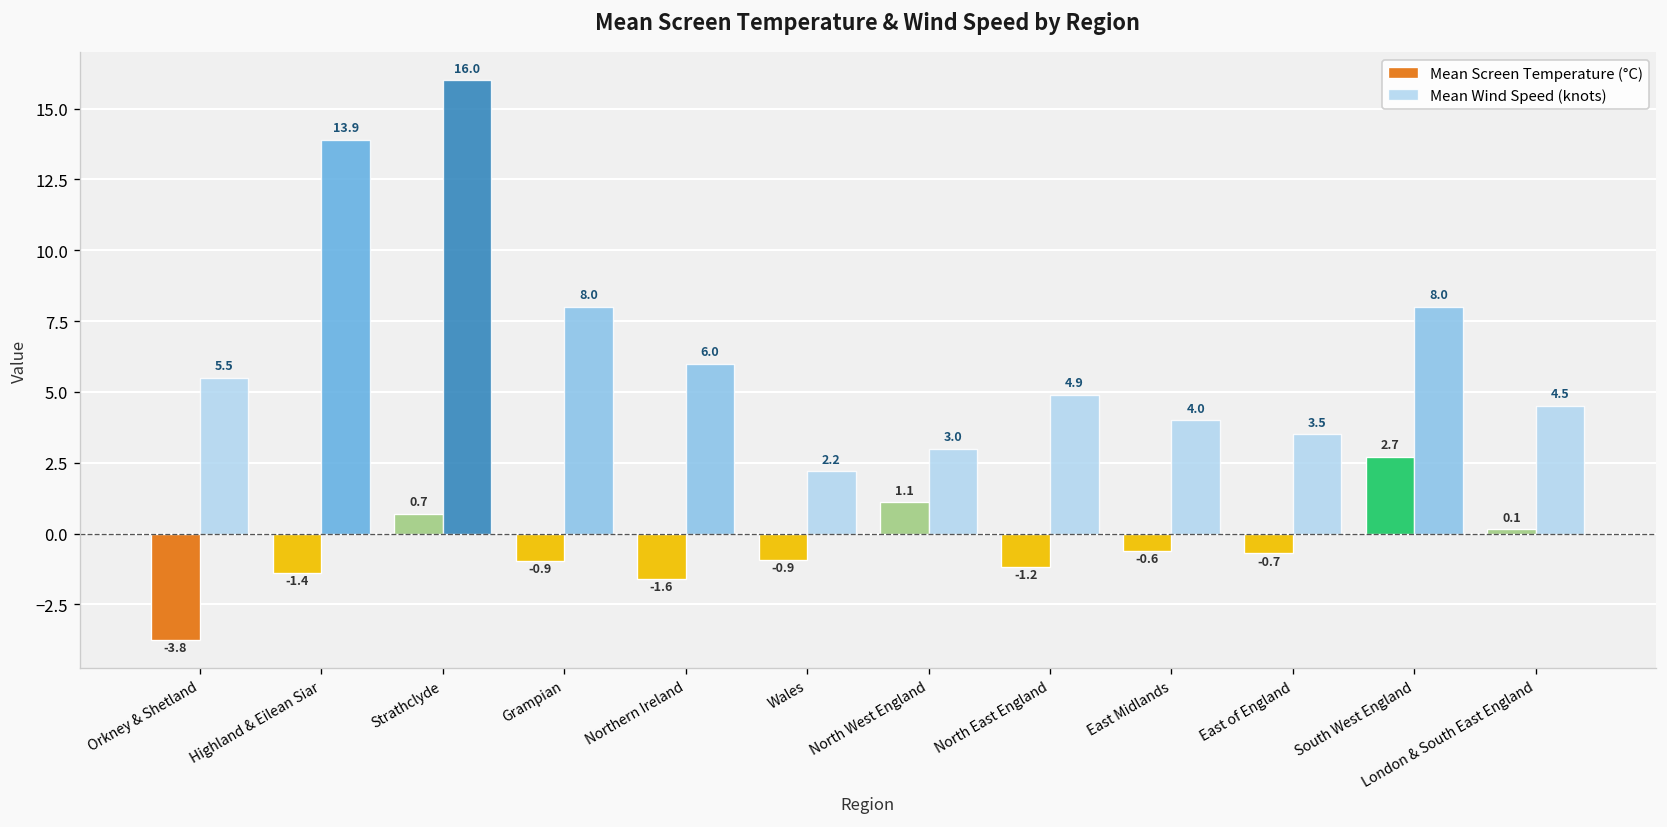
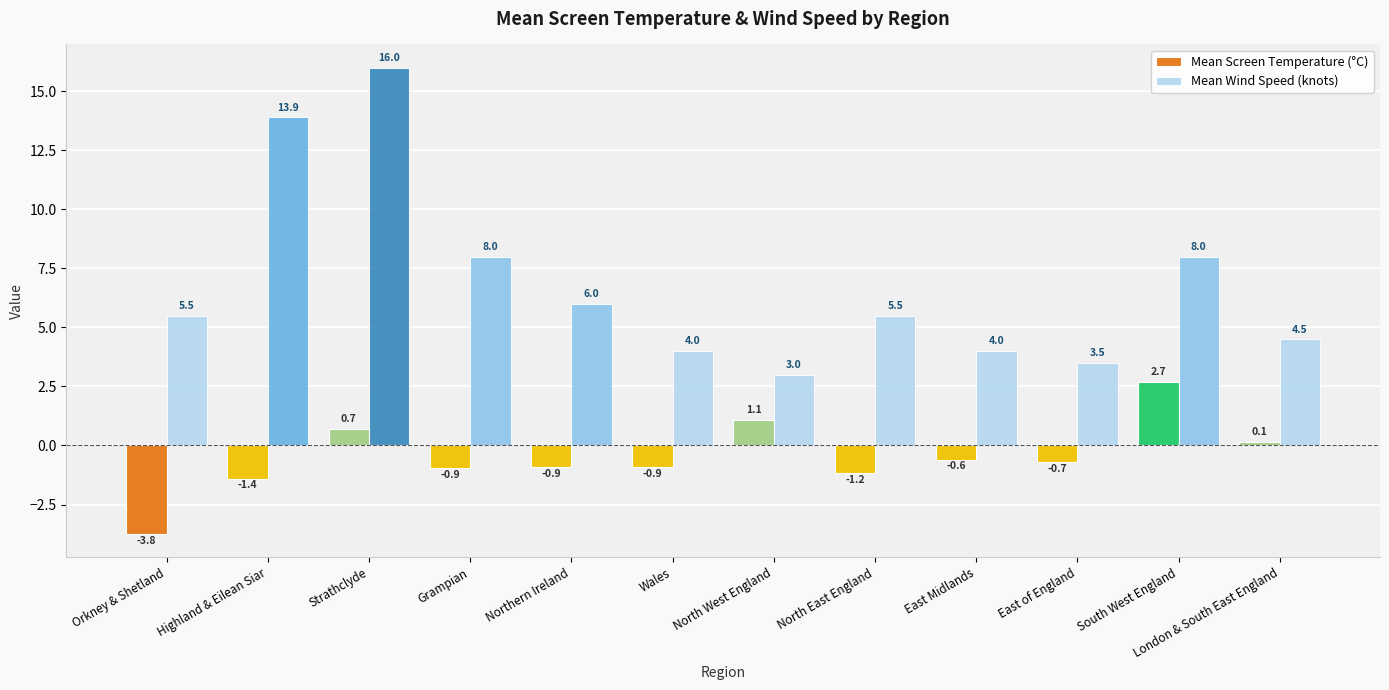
Mean Screen Temperature (°C), Northern Ireland: -1.6 -> -0.9
Mean Wind Speed (knots), Wales: 2.2 -> 4.0
Mean Wind Speed (knots), North East England: 4.9 -> 5.5
